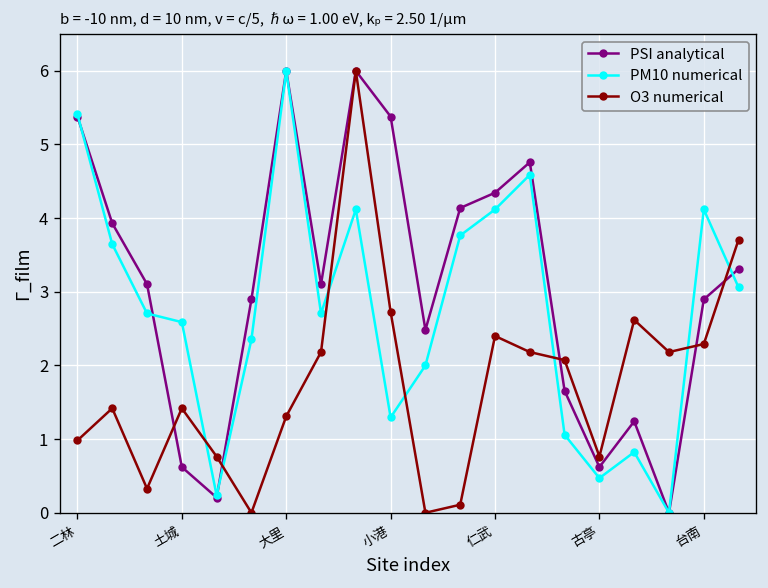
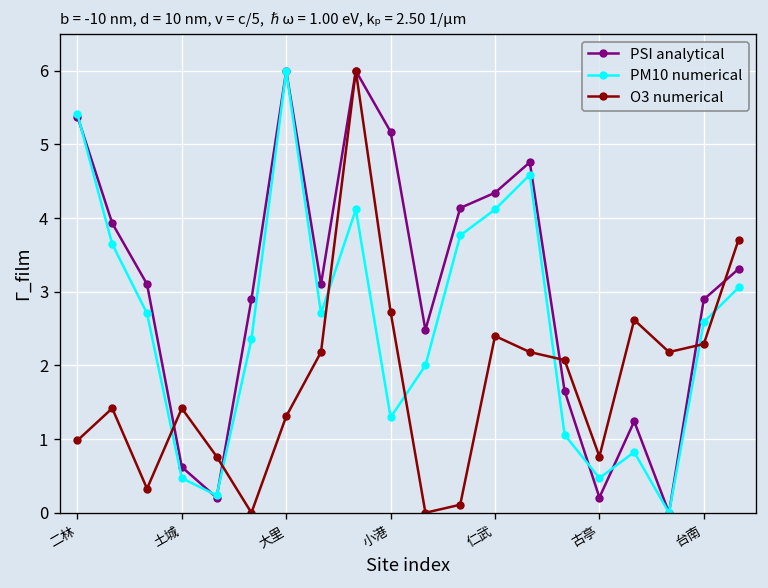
PM10 numerical, 土城: 2.6 -> 0.5
PSI analytical, 小港: 5.4 -> 5.2
PSI analytical, 古亭: 0.6 -> 0.2
PM10 numerical, 台南: 4.1 -> 2.6
